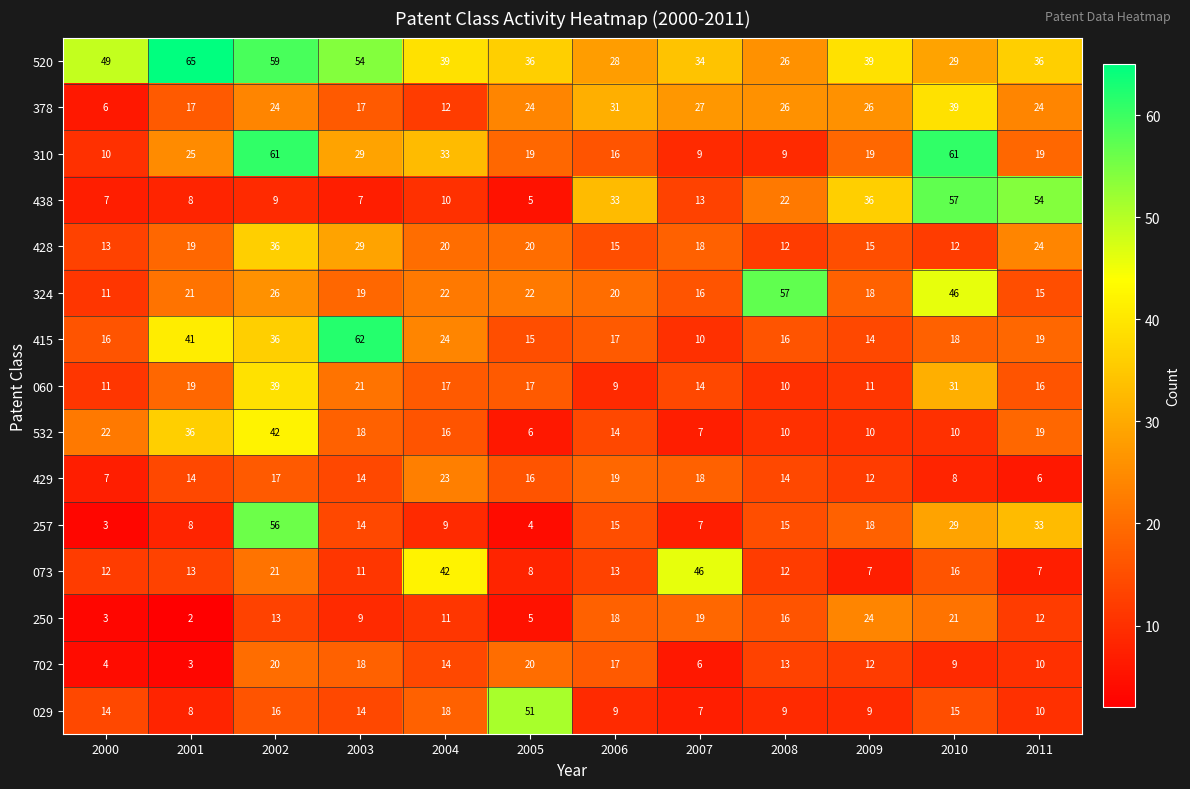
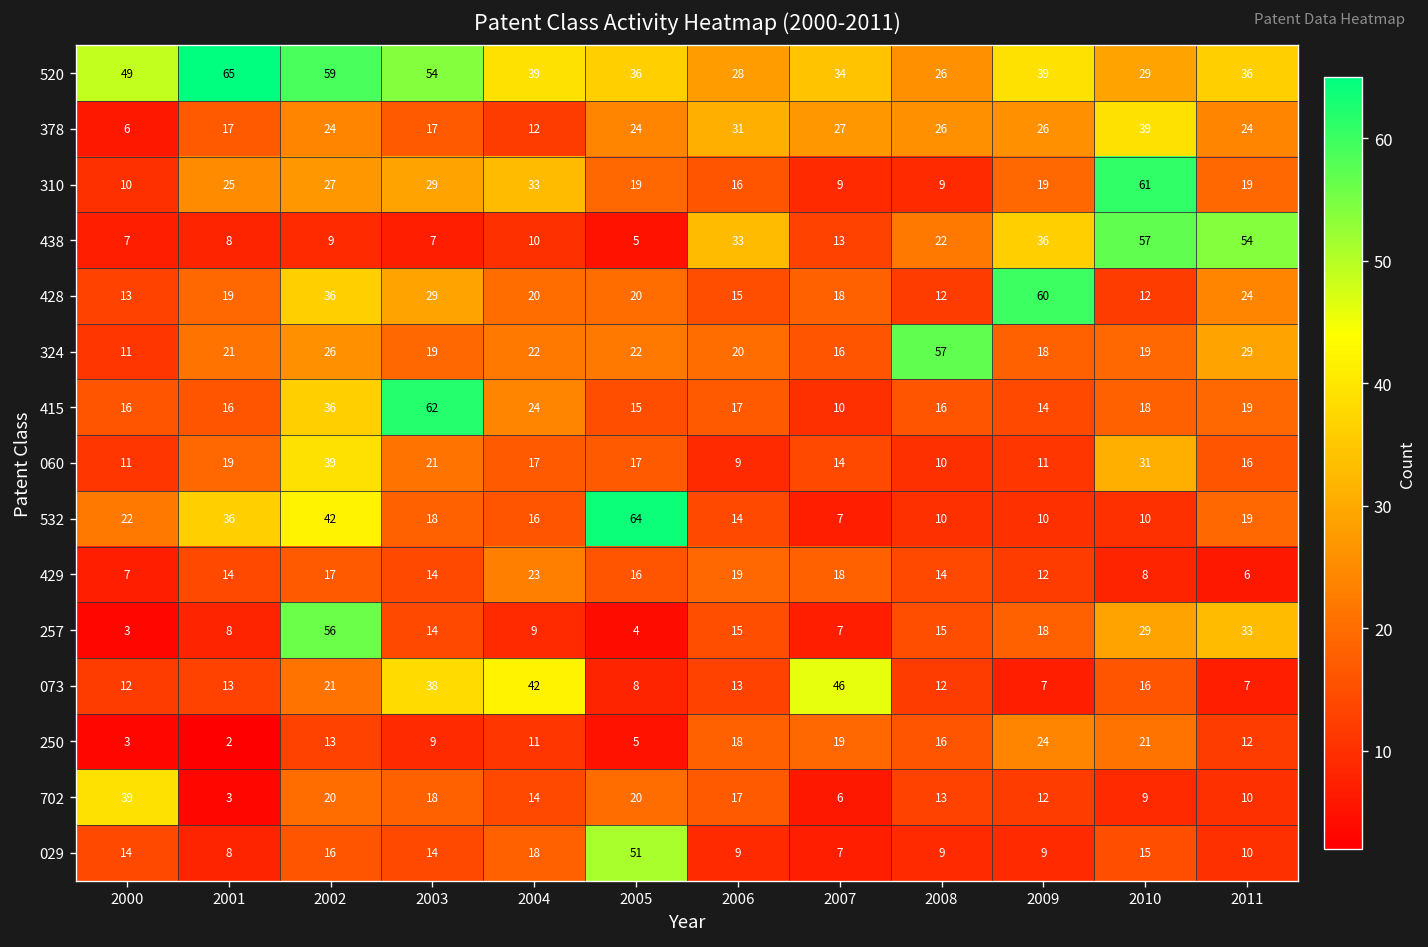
310, 2002: 61 -> 27
428, 2009: 15 -> 60
324, 2010: 46 -> 19
324, 2011: 15 -> 29
415, 2001: 41 -> 16
532, 2005: 6 -> 64
073, 2003: 11 -> 38
702, 2000: 4 -> 39
